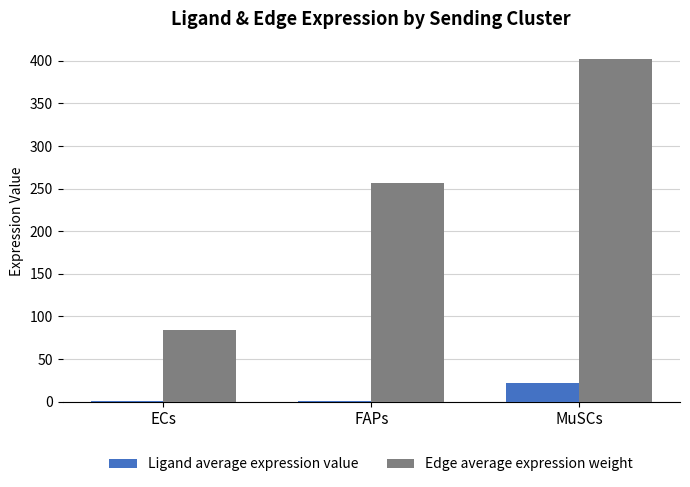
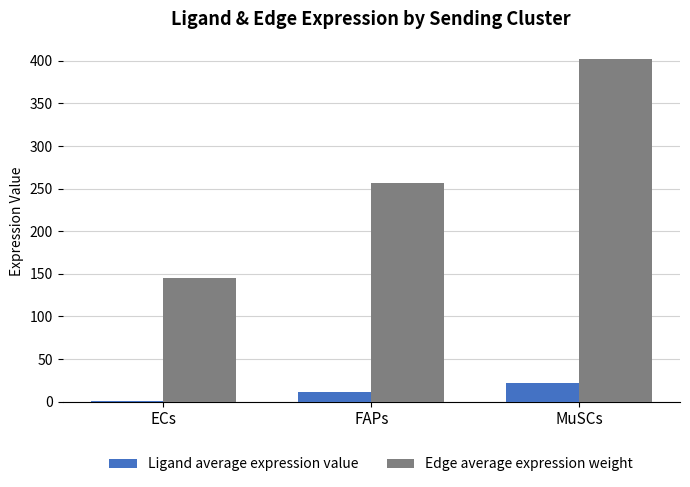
Edge average expression weight, ECs: 80 -> 150
Ligand average expression value, FAPs: 0 -> 10
